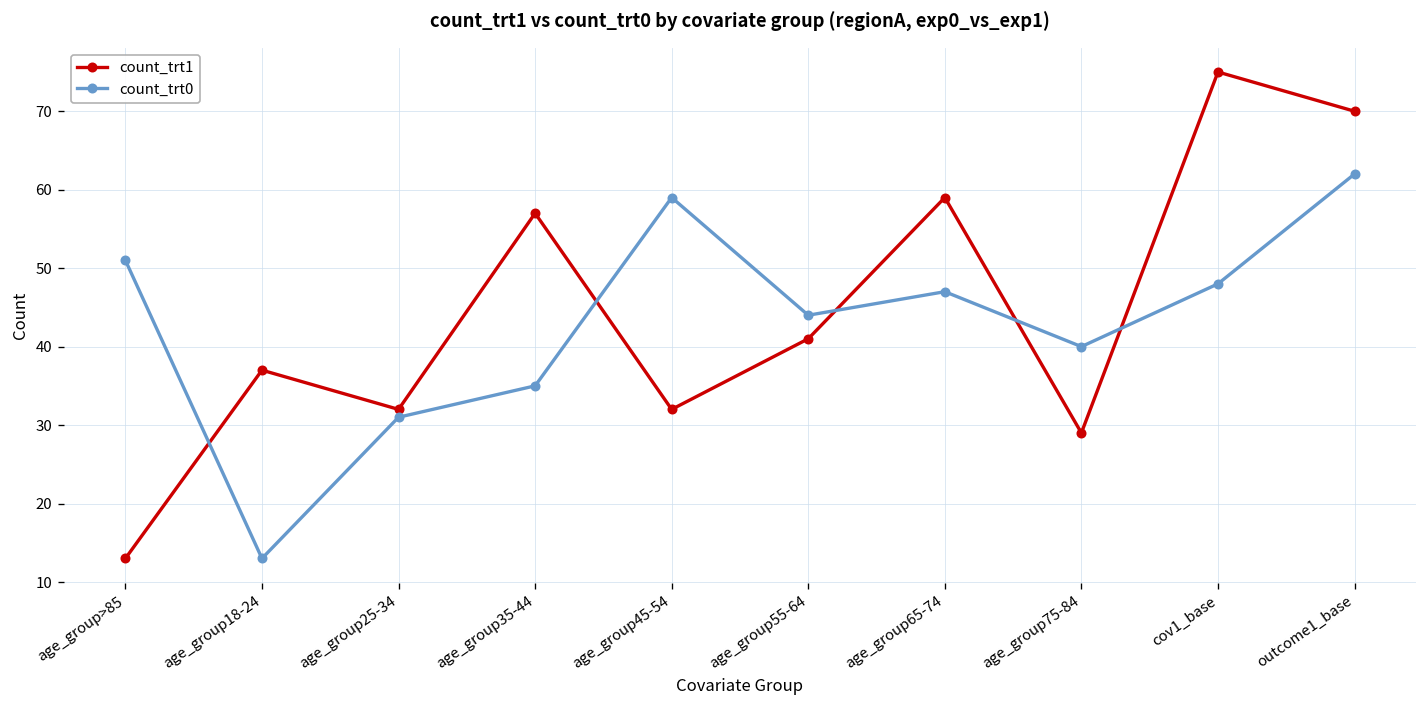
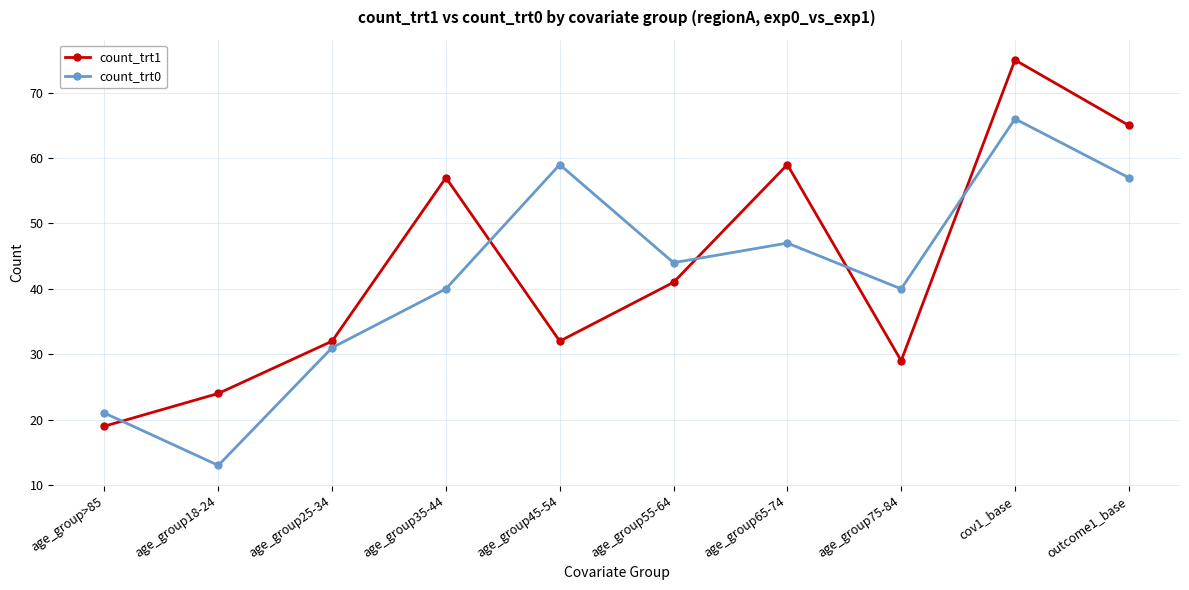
count_trt1, age_group>85: 13 -> 19
count_trt0, age_group>85: 51 -> 21
count_trt1, age_group18-24: 37 -> 24
count_trt0, age_group35-44: 35 -> 40
count_trt0, cov1_base: 48 -> 66
count_trt1, outcome1_base: 70 -> 65
count_trt0, outcome1_base: 62 -> 57
